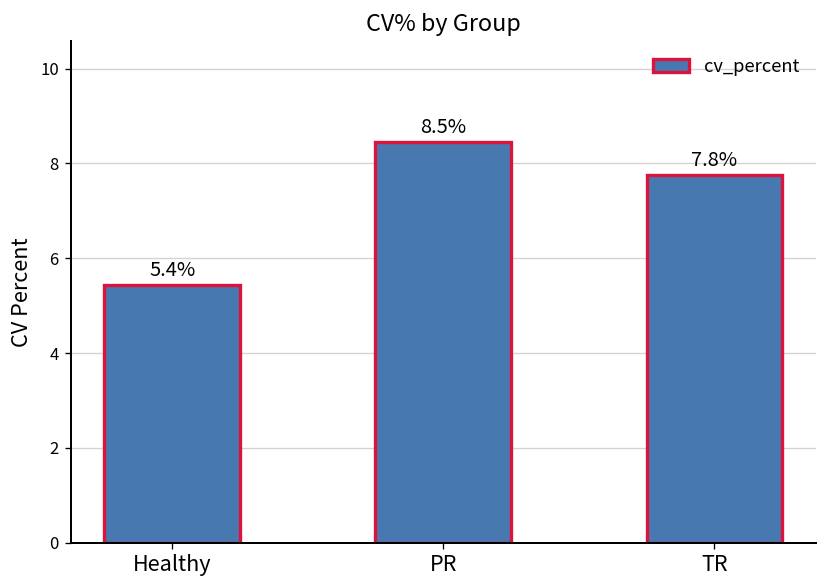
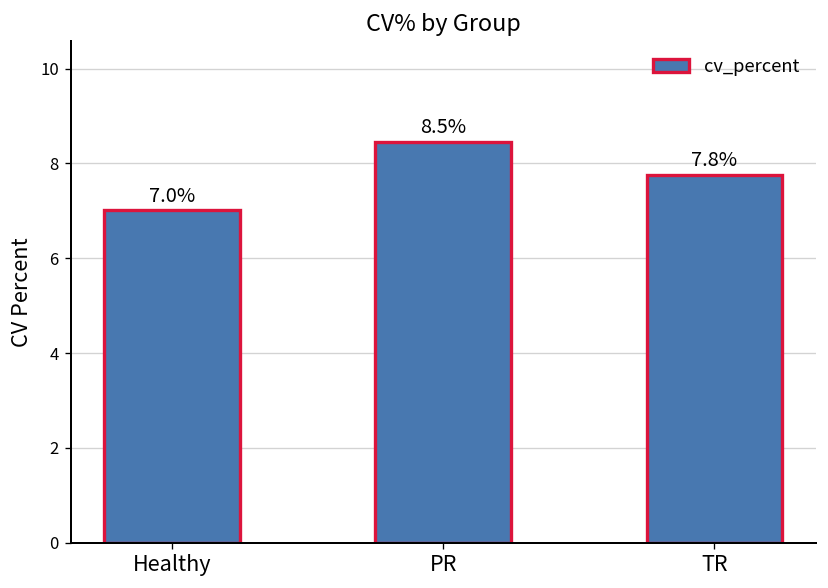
Healthy: 5.4% -> 7.0%
